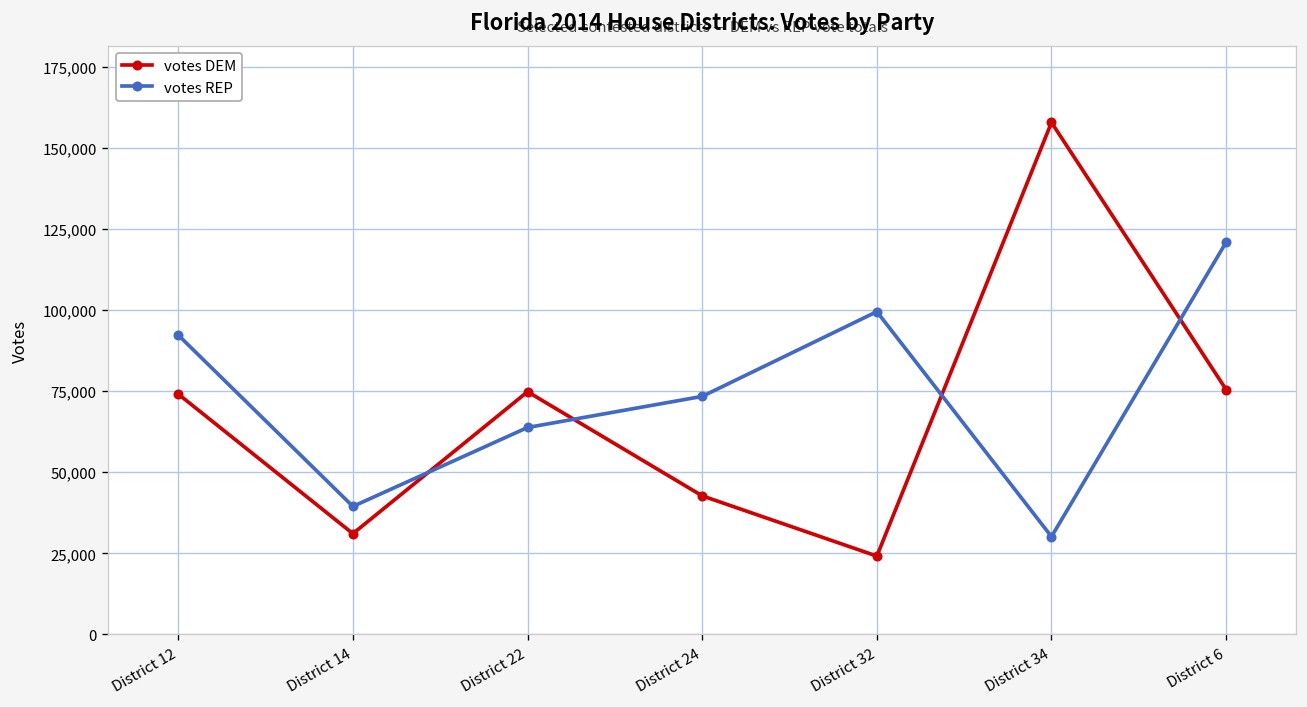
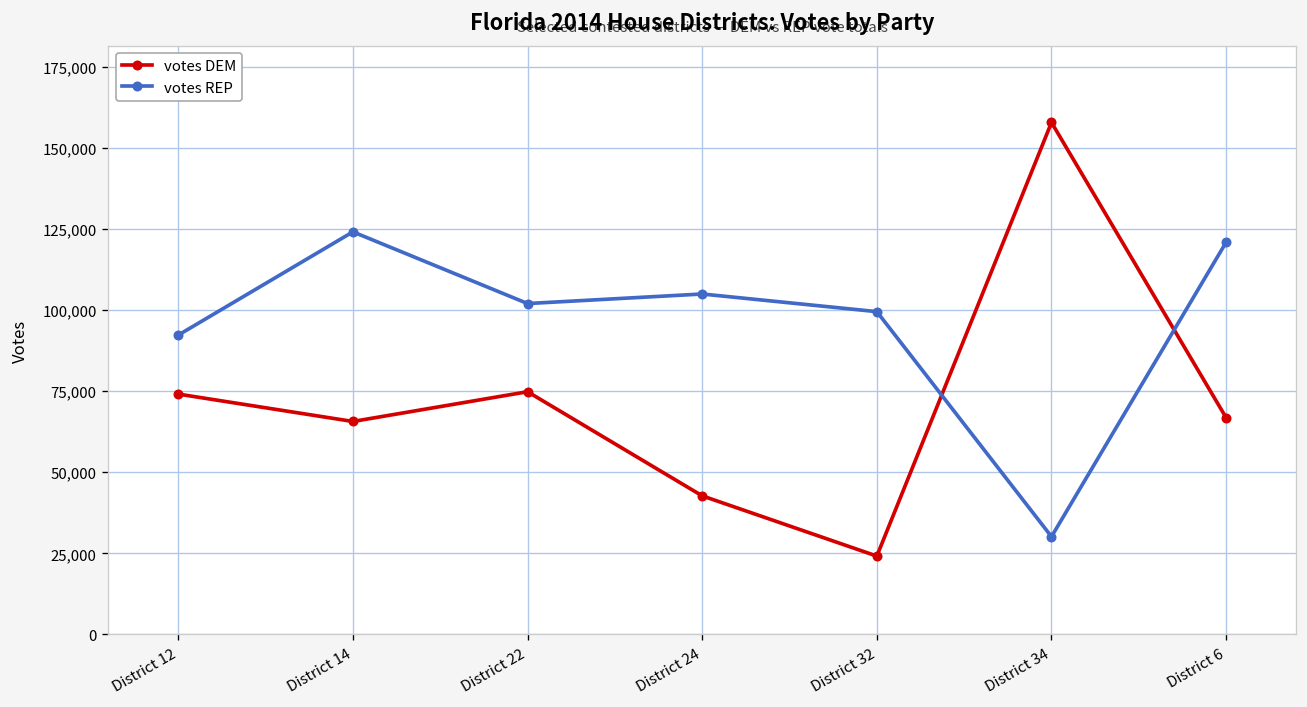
votes DEM, District 14: 31,000 -> 66,000
votes REP, District 14: 39,000 -> 124,000
votes REP, District 22: 64,000 -> 102,000
votes REP, District 24: 73,000 -> 105,000
votes DEM, District 6: 75,000 -> 67,000
